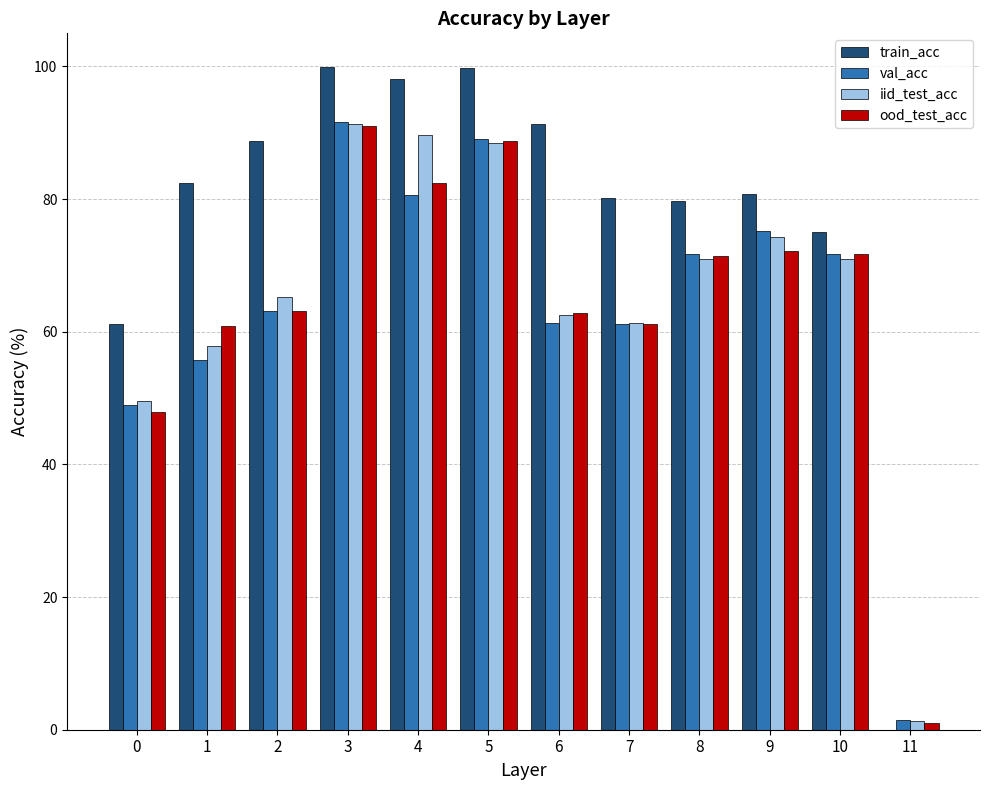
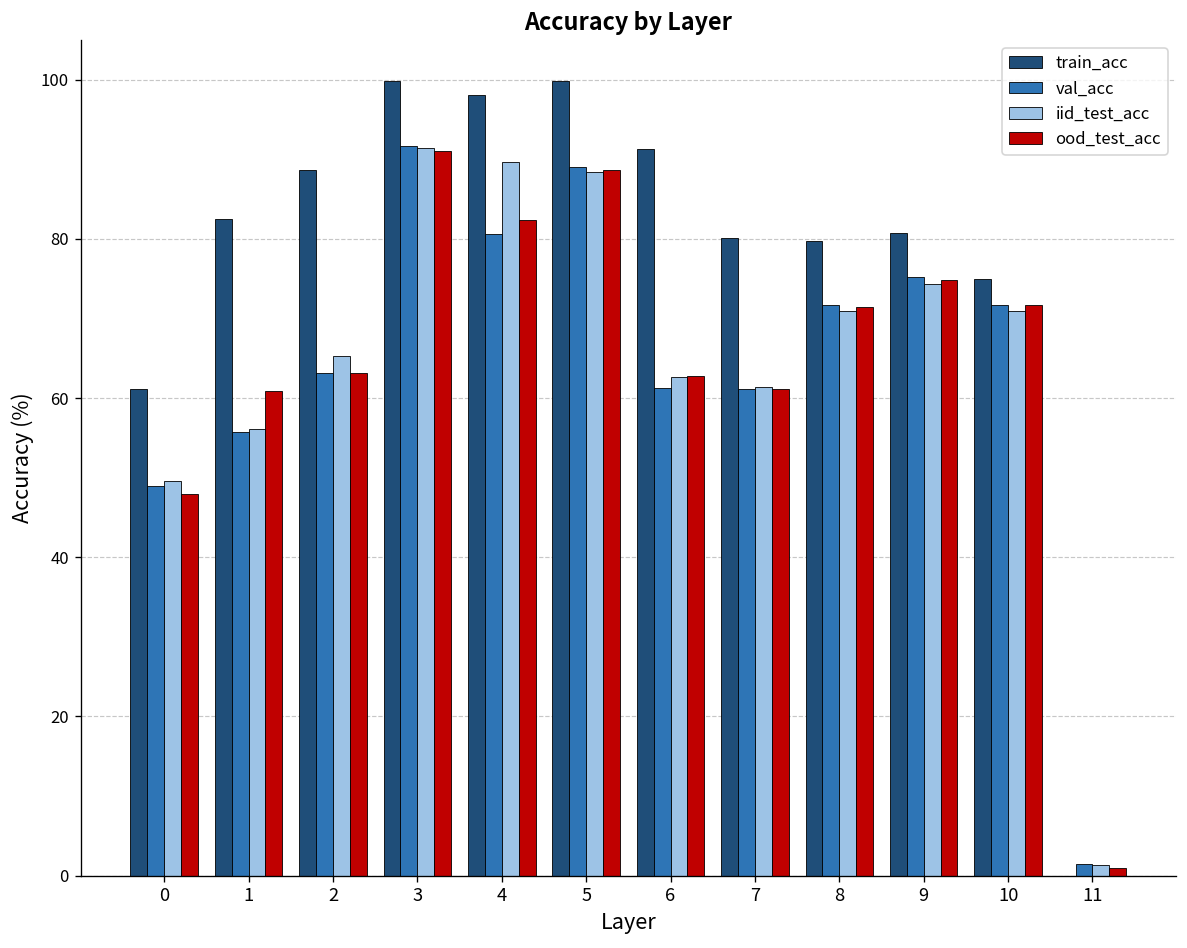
iid_test_acc, 1: 58 -> 56
ood_test_acc, 9: 72 -> 75
